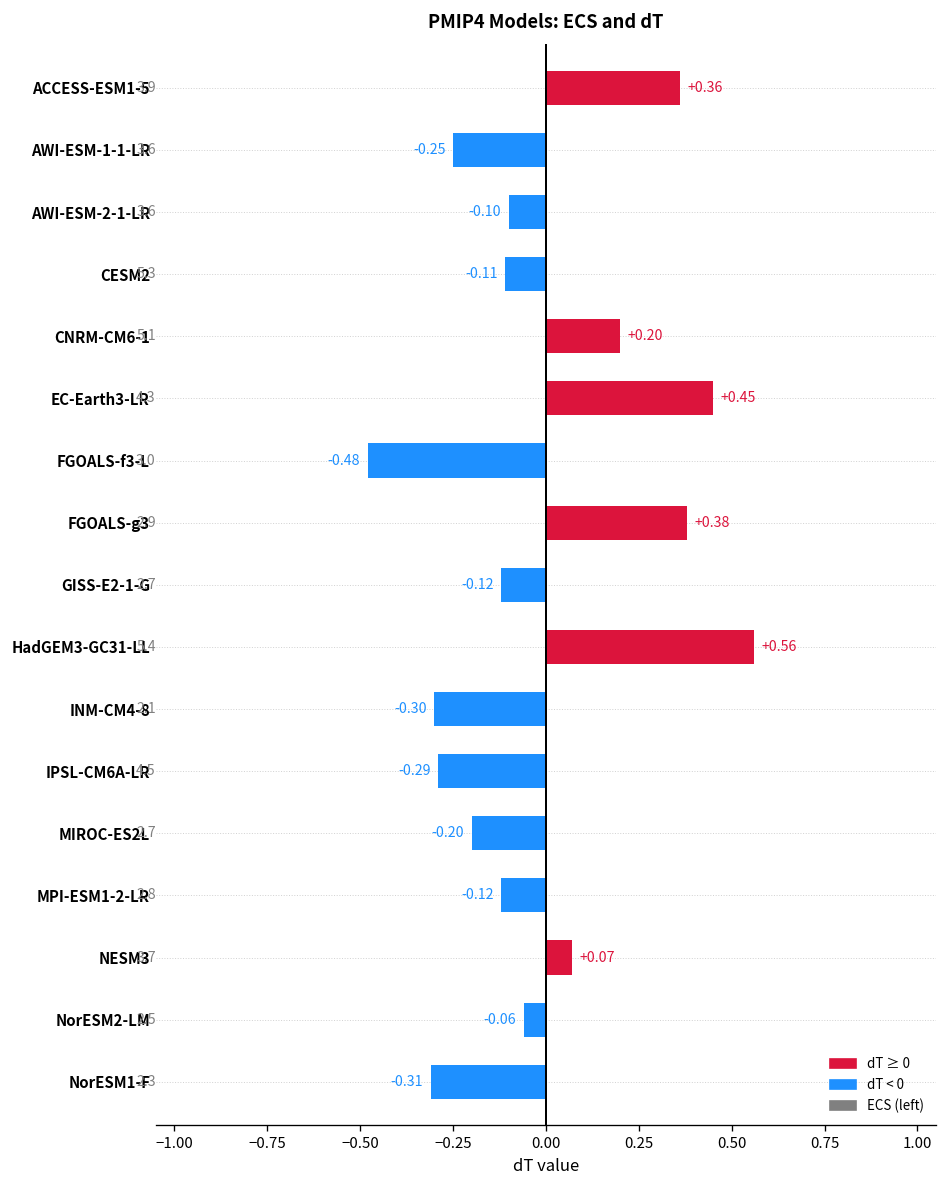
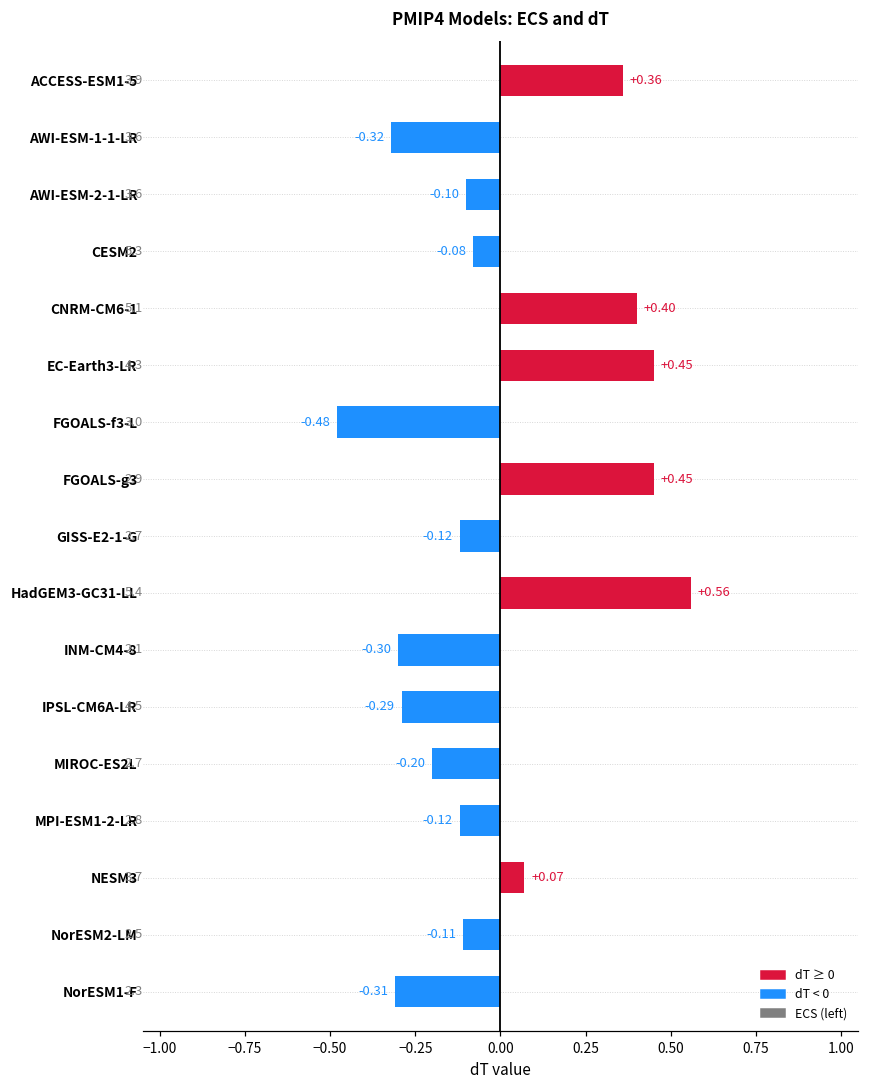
AWI-ESM-1-1-LR: -0.25 -> -0.32
CESM2: -0.11 -> -0.08
CNRM-CM6-1: +0.20 -> +0.40
FGOALS-g3: +0.38 -> +0.45
NorESM2-LM: -0.06 -> -0.11
